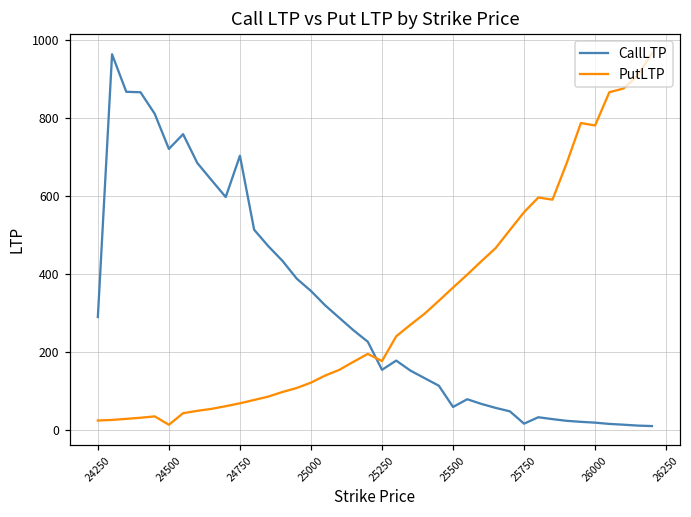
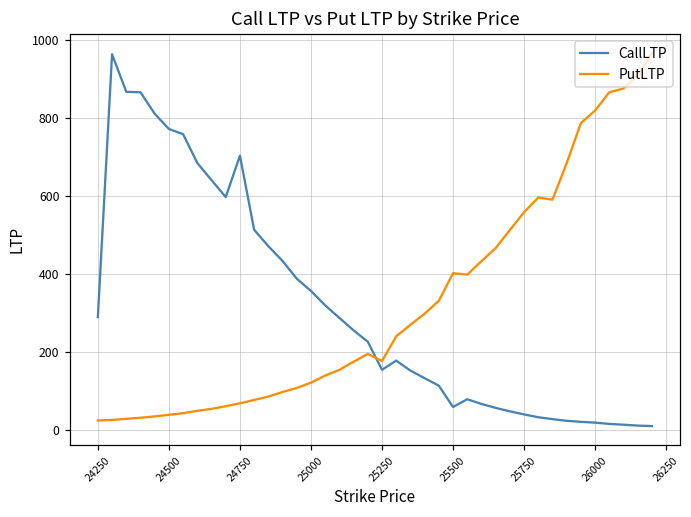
CallLTP, 24500: 720 -> 770
PutLTP, 24500: 10 -> 40
PutLTP, 25500: 360 -> 400
CallLTP, 25750: 20 -> 40
PutLTP, 26000: 780 -> 820
